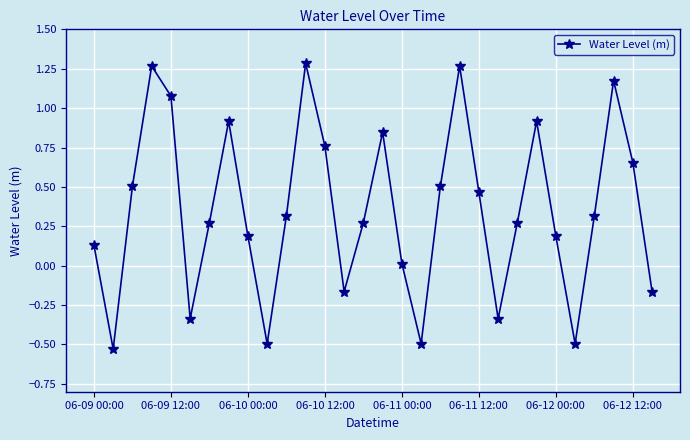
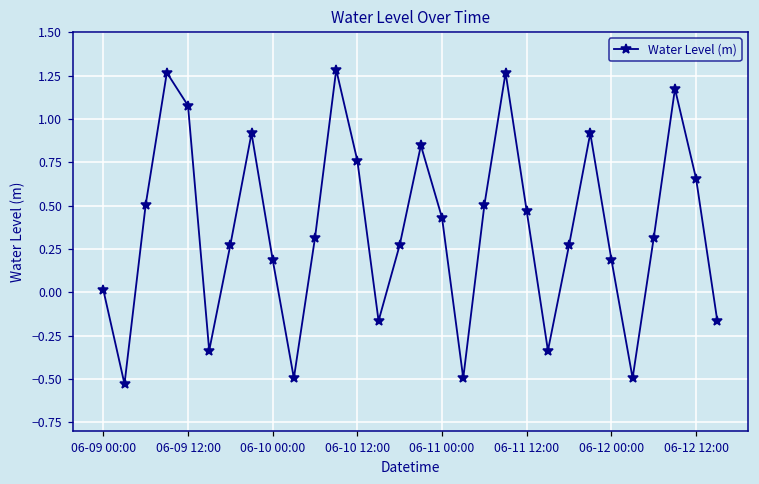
06-09 00:00: 0.13 -> 0.01
06-11 00:00: 0.01 -> 0.43
